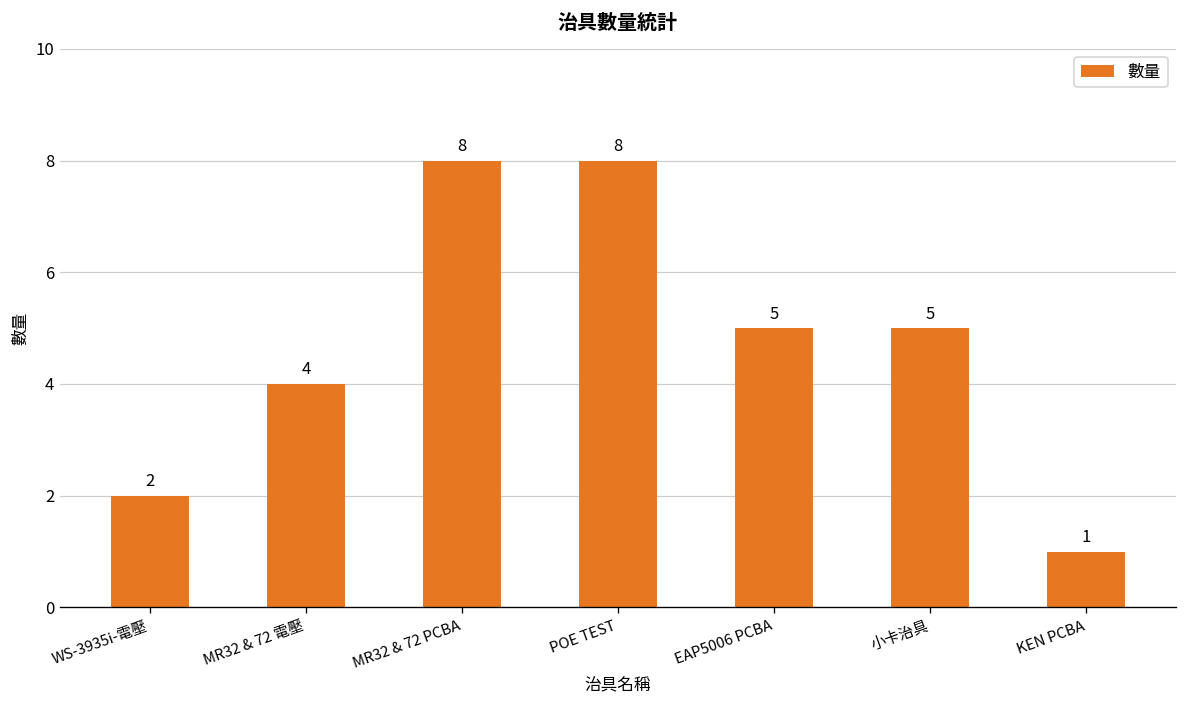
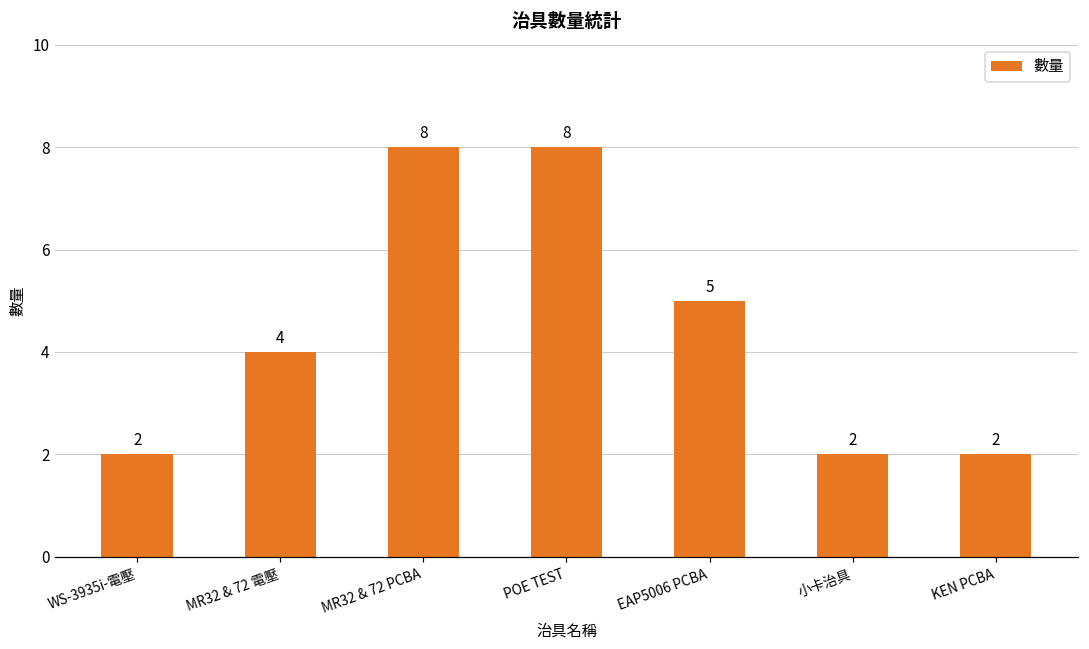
小卡治具: 5 -> 2
KEN PCBA: 1 -> 2
